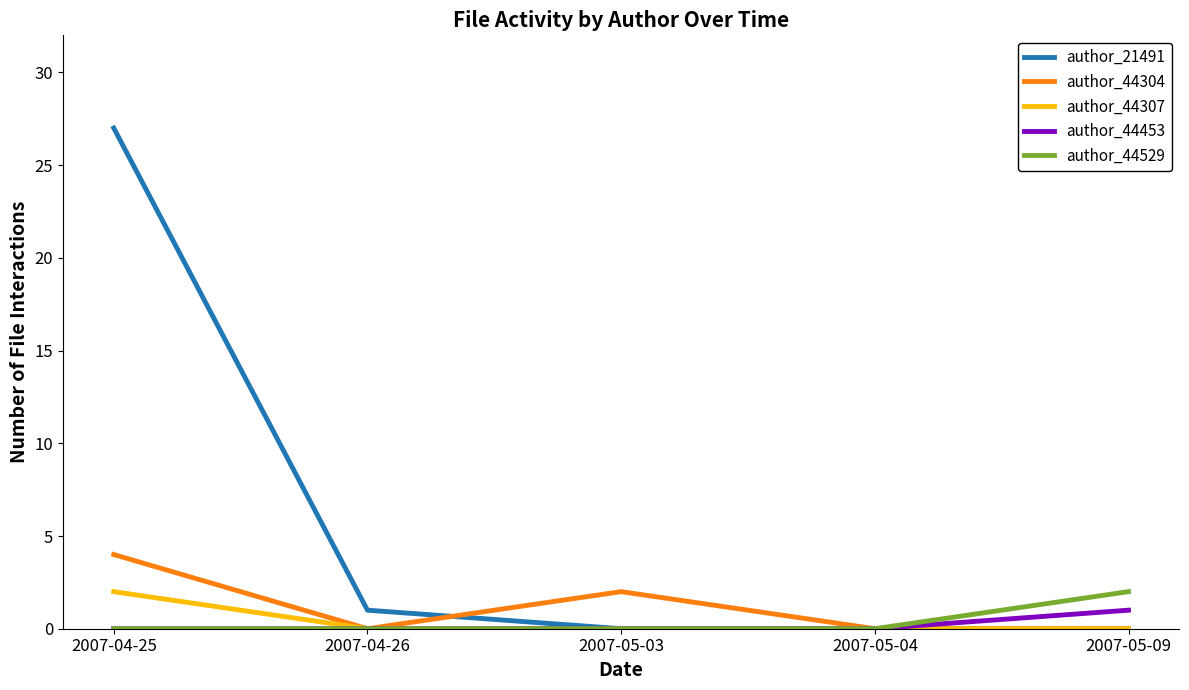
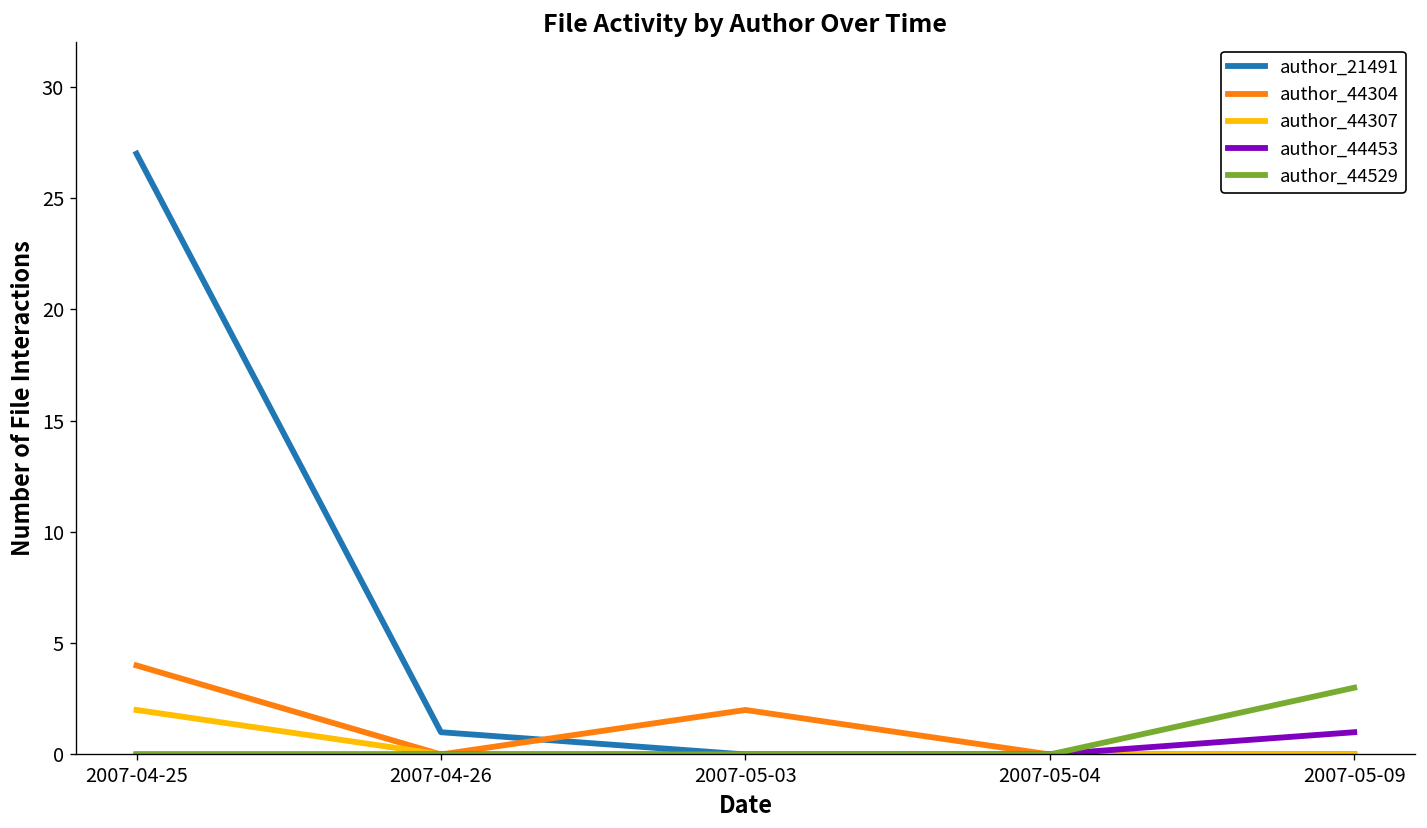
author_44529, 2007-05-09: 2 -> 3
